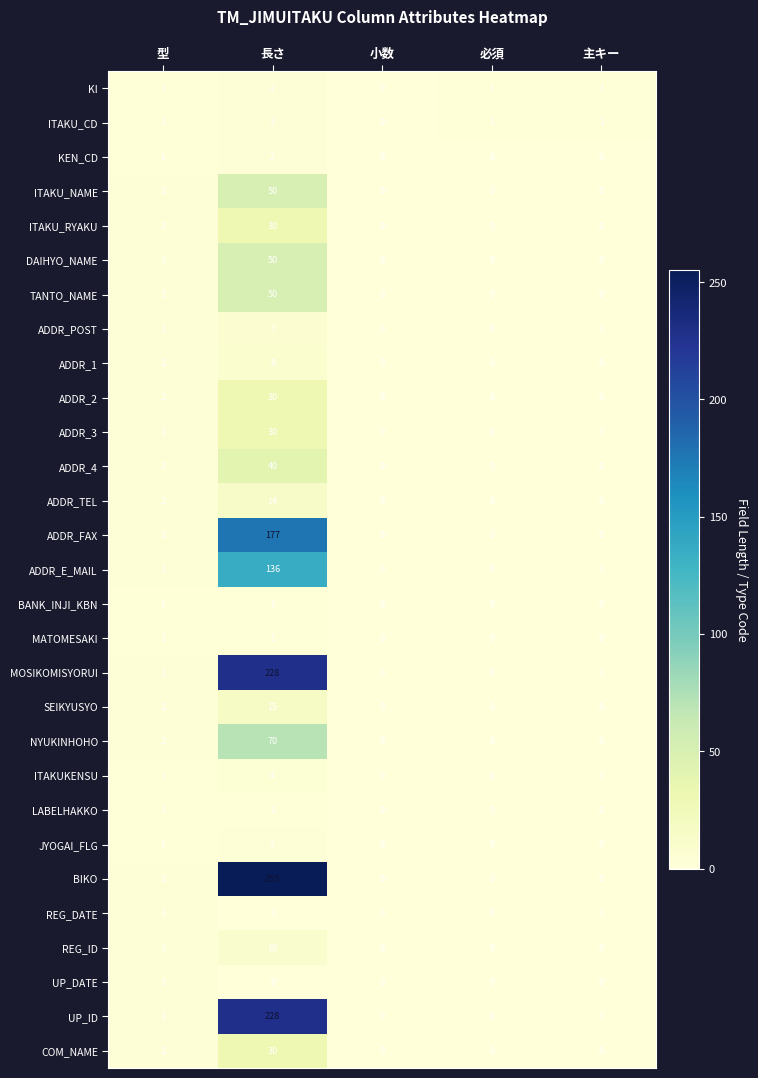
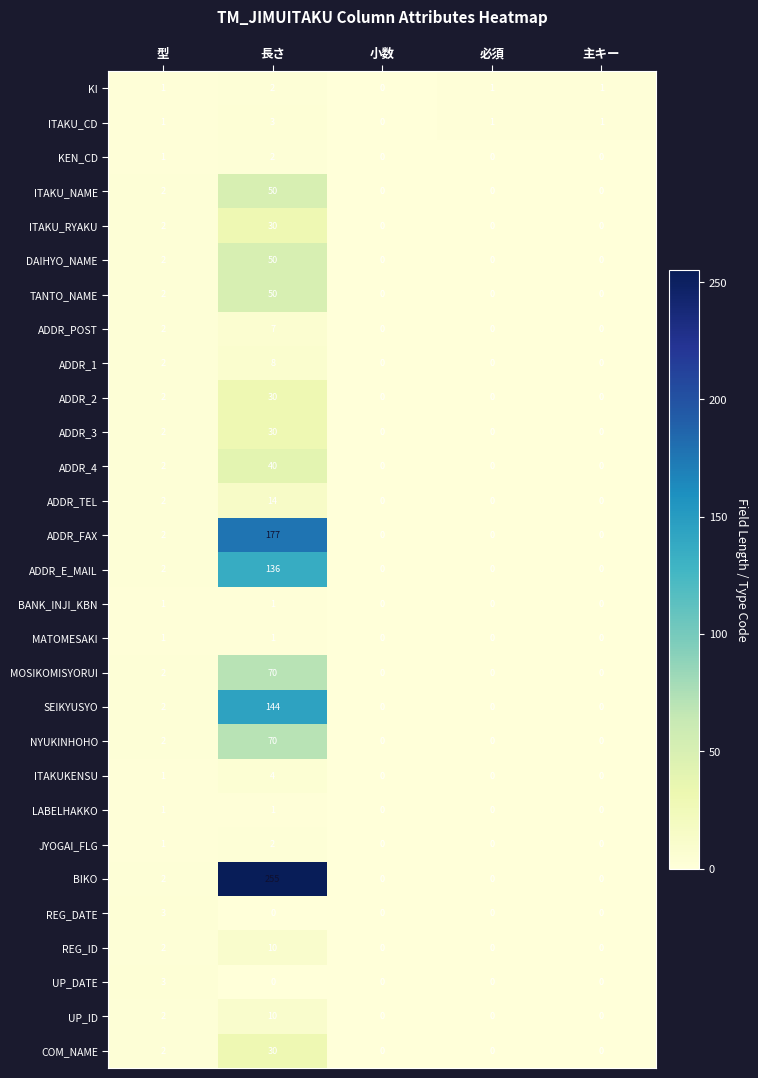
MOSIKOMISYORUI, 長さ: 228 -> 70
SEIKYUSYO, 長さ: 15 -> 144
UP_ID, 長さ: 228 -> 10
